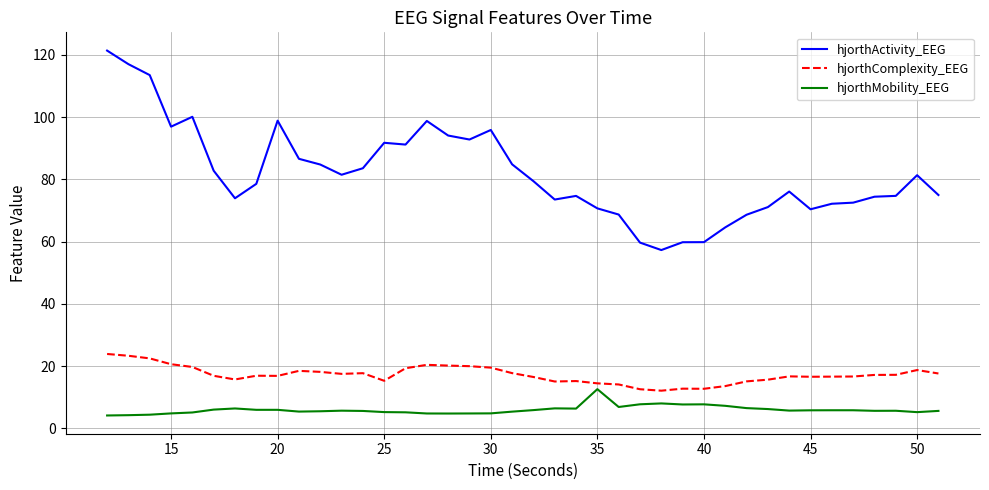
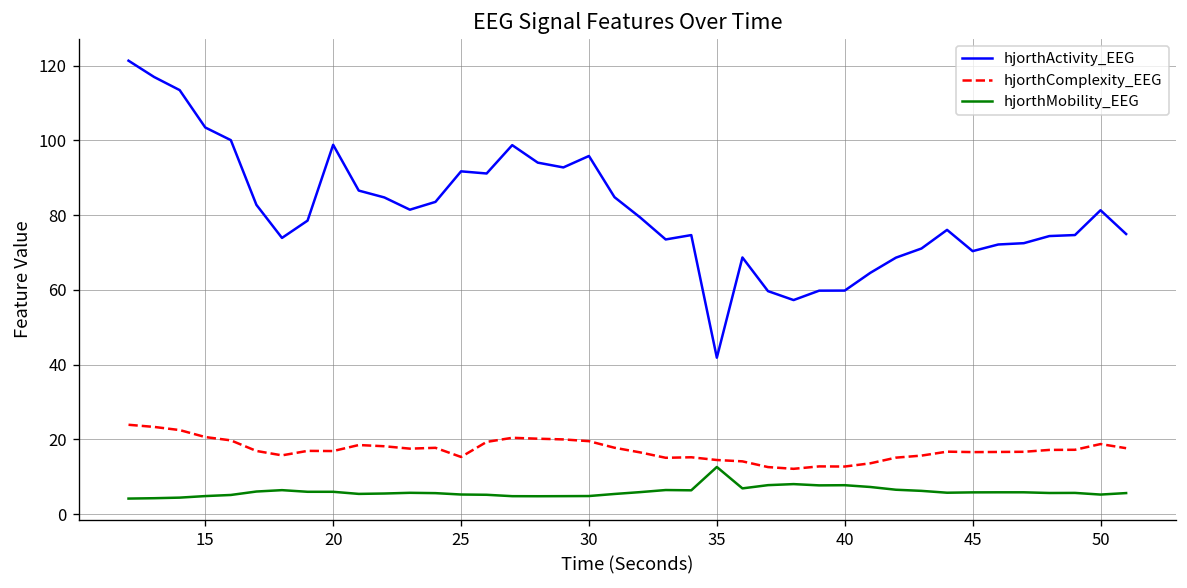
hjorthActivity_EEG, 15: 97 -> 103
hjorthActivity_EEG, 35: 71 -> 42
